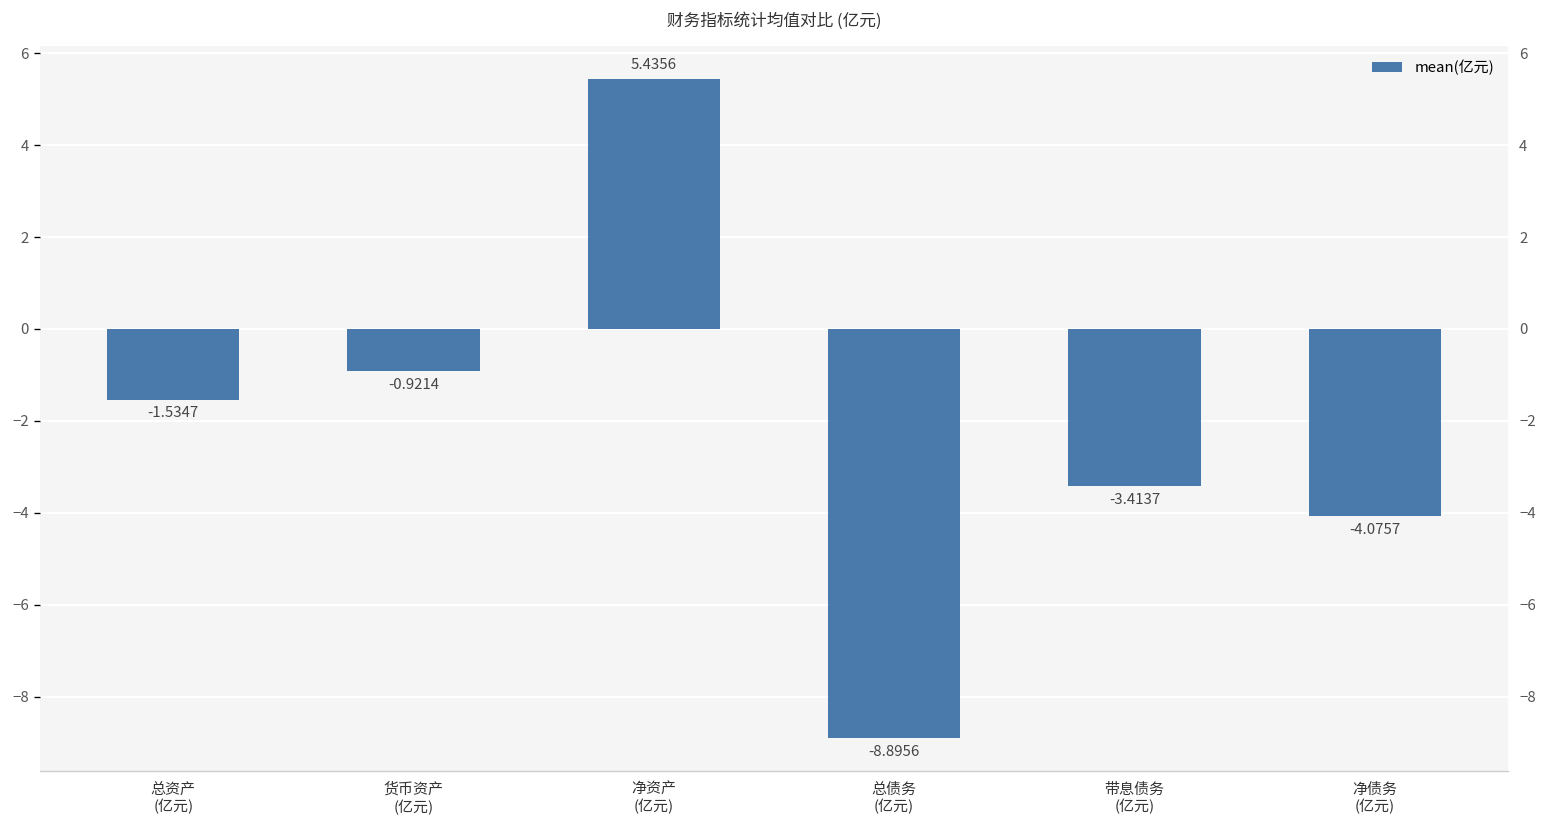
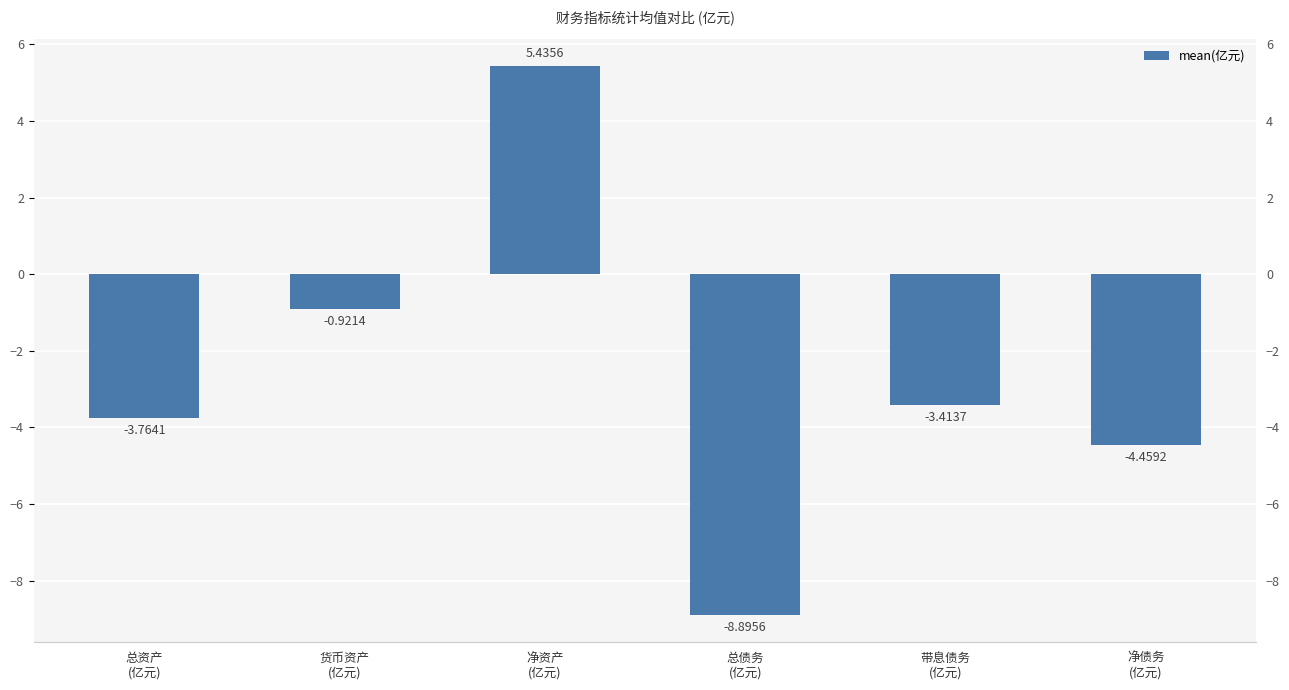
总资产 (亿元): -1.5347 -> -3.7641
净债务 (亿元): -4.0757 -> -4.4592
